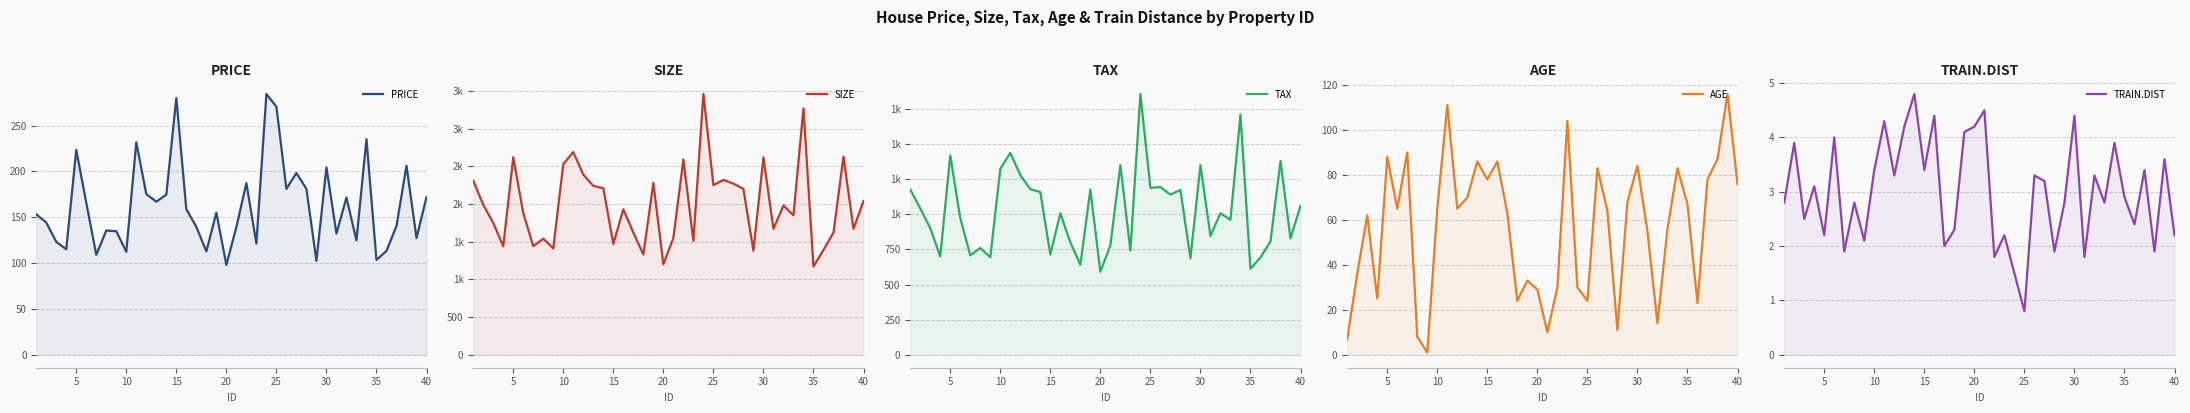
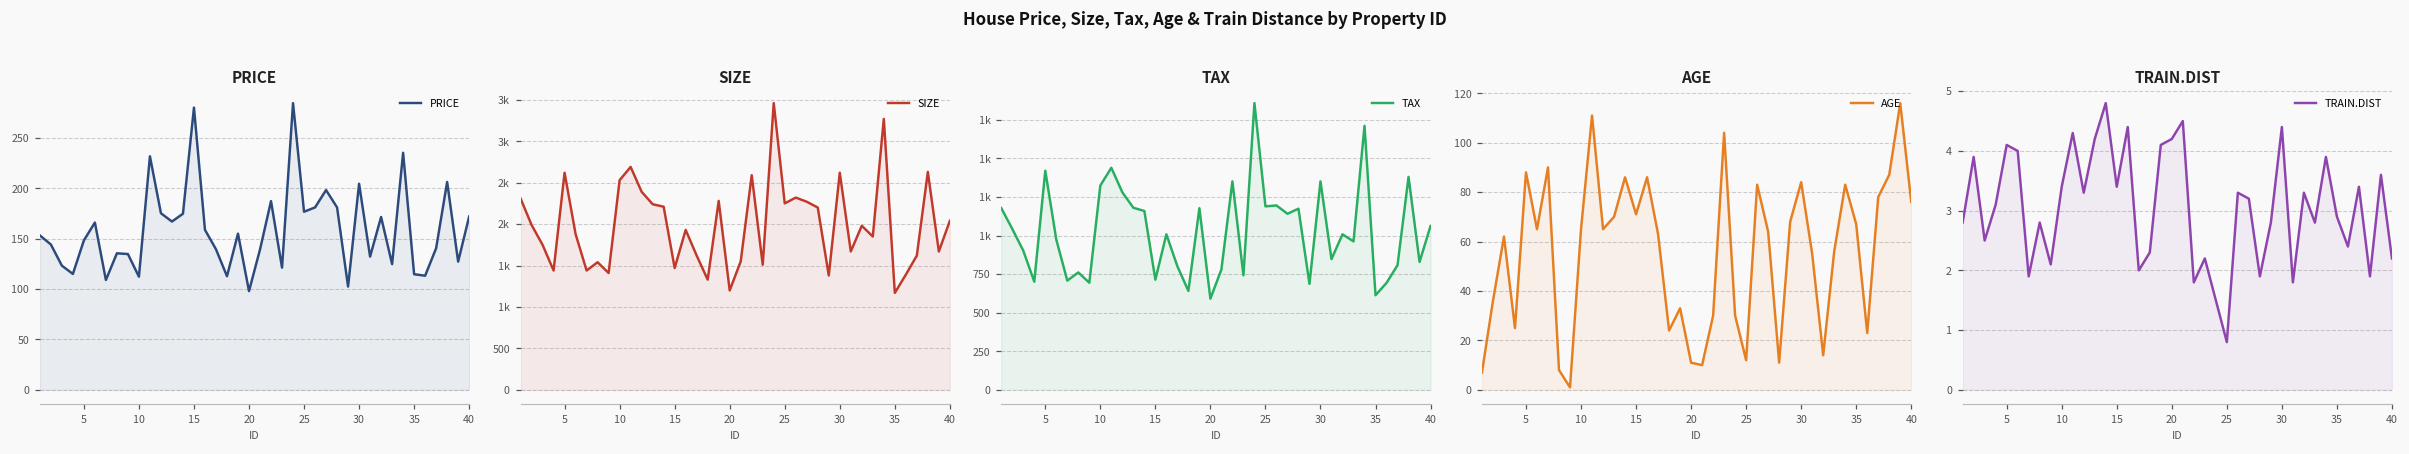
PRICE, 5: 220 -> 150
PRICE, 25: 270 -> 180
PRICE, 35: 100 -> 110
AGE, 15: 78 -> 71
AGE, 20: 29 -> 11
AGE, 25: 24 -> 12
TRAIN.DIST, 5: 2.2 -> 4.1
